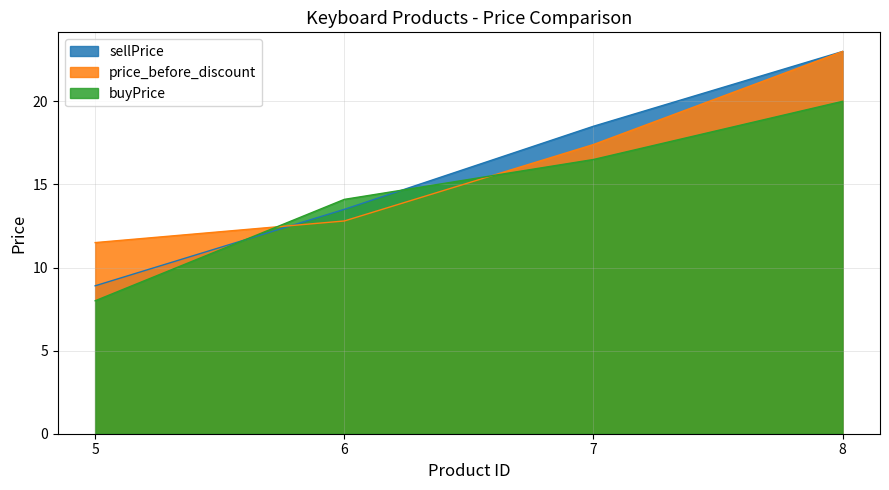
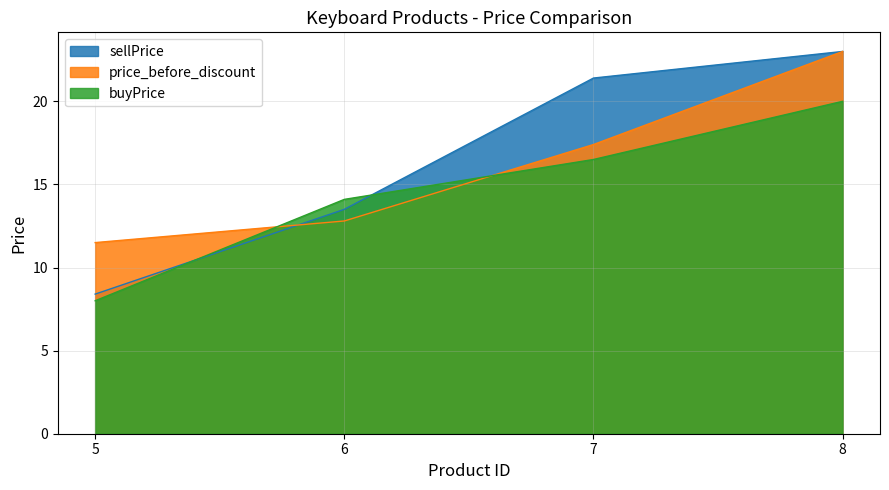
sellPrice, 5: 8.9 -> 8.4
sellPrice, 7: 18.5 -> 21.4
